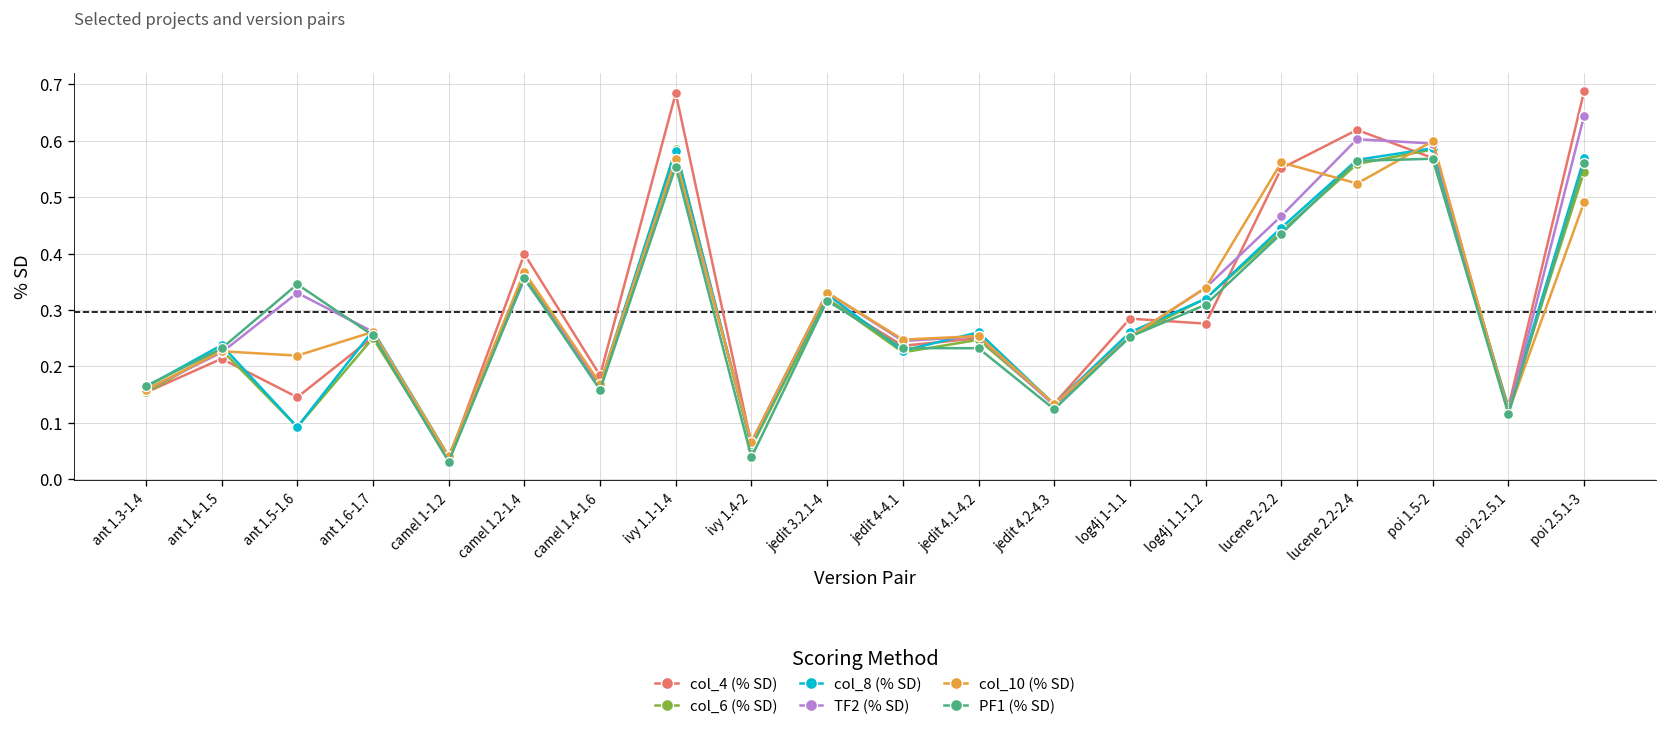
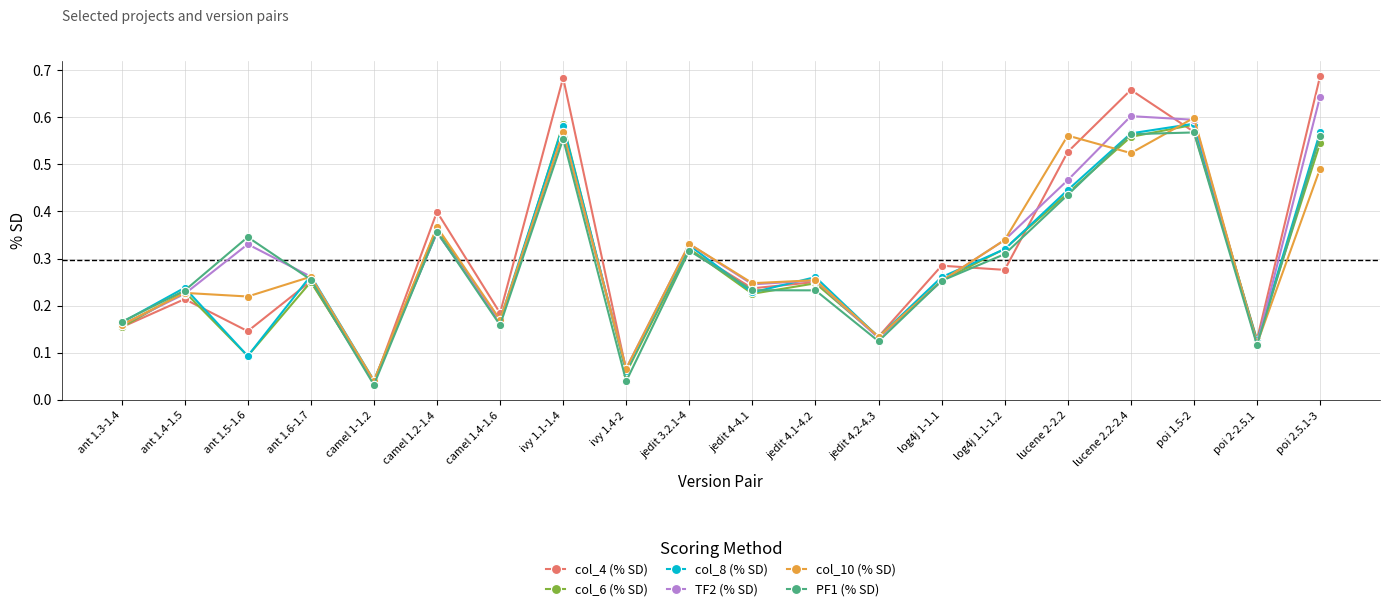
col_4 (% SD), lucene 2-2.2: 0.55 -> 0.53
col_4 (% SD), lucene 2.2-2.4: 0.62 -> 0.66
